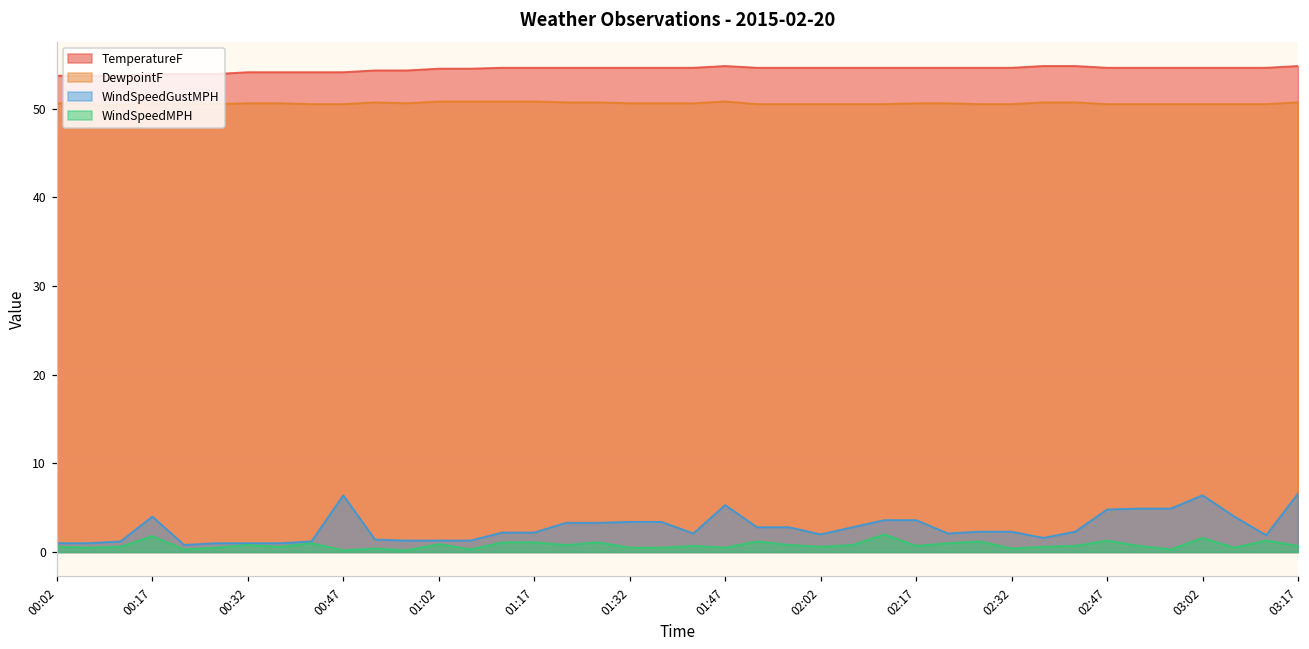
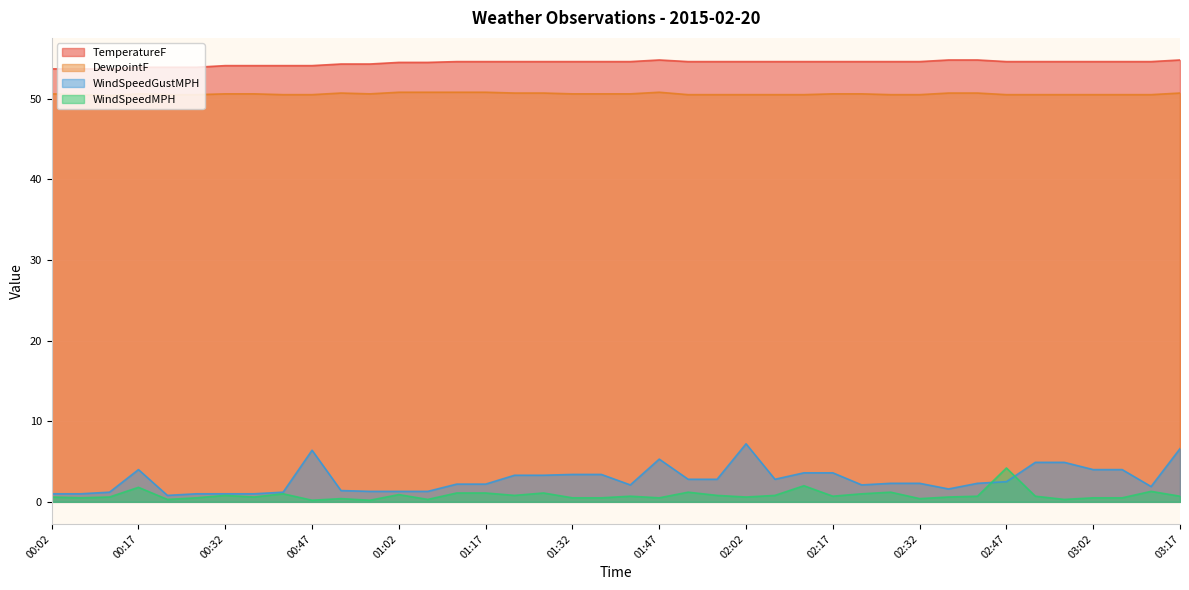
WindSpeedGustMPH, 02:02: 2 -> 7
WindSpeedGustMPH, 02:47: 5 -> 3
WindSpeedMPH, 02:47: 1 -> 4
WindSpeedGustMPH, 03:02: 6 -> 4
WindSpeedMPH, 03:02: 2 -> 1
